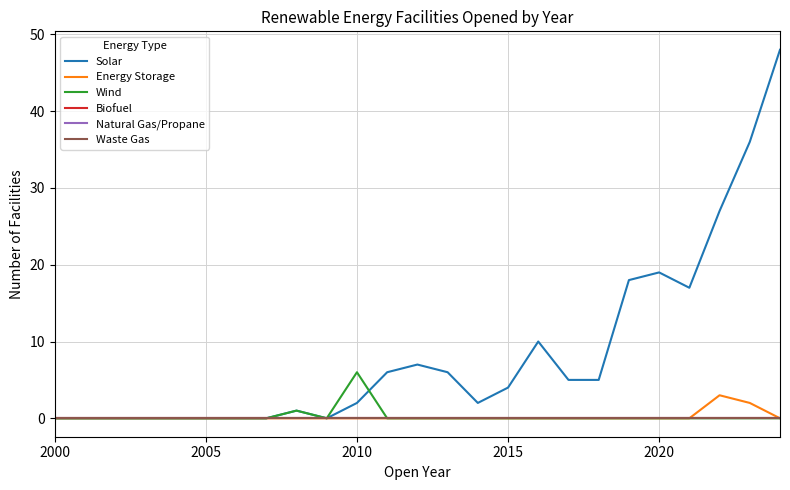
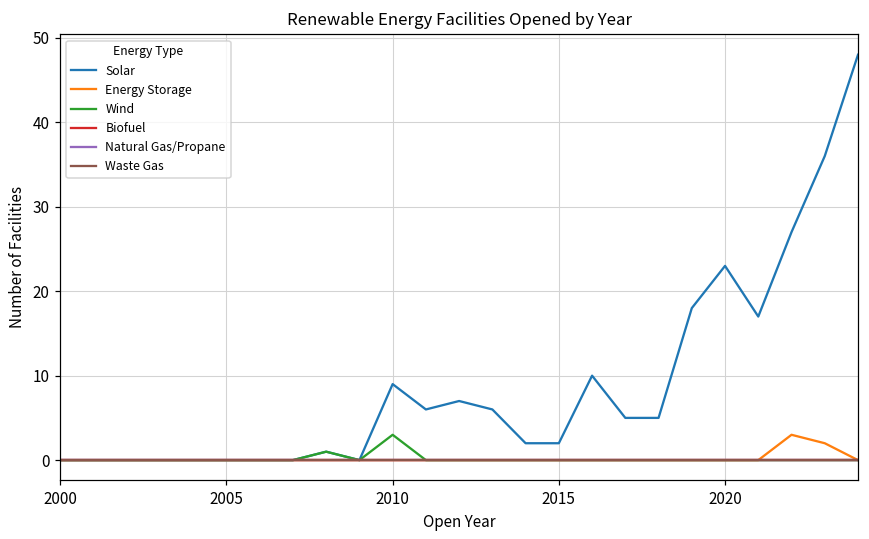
Solar, 2010: 2 -> 9
Wind, 2010: 6 -> 3
Solar, 2015: 4 -> 2
Solar, 2020: 19 -> 23
